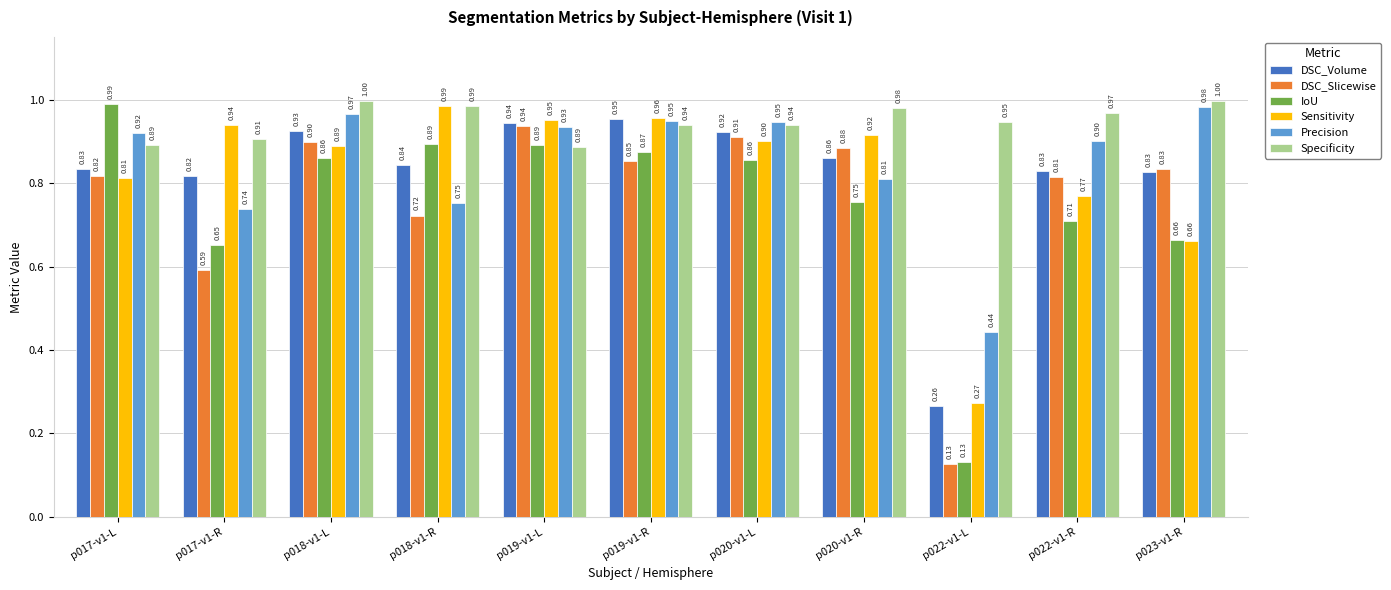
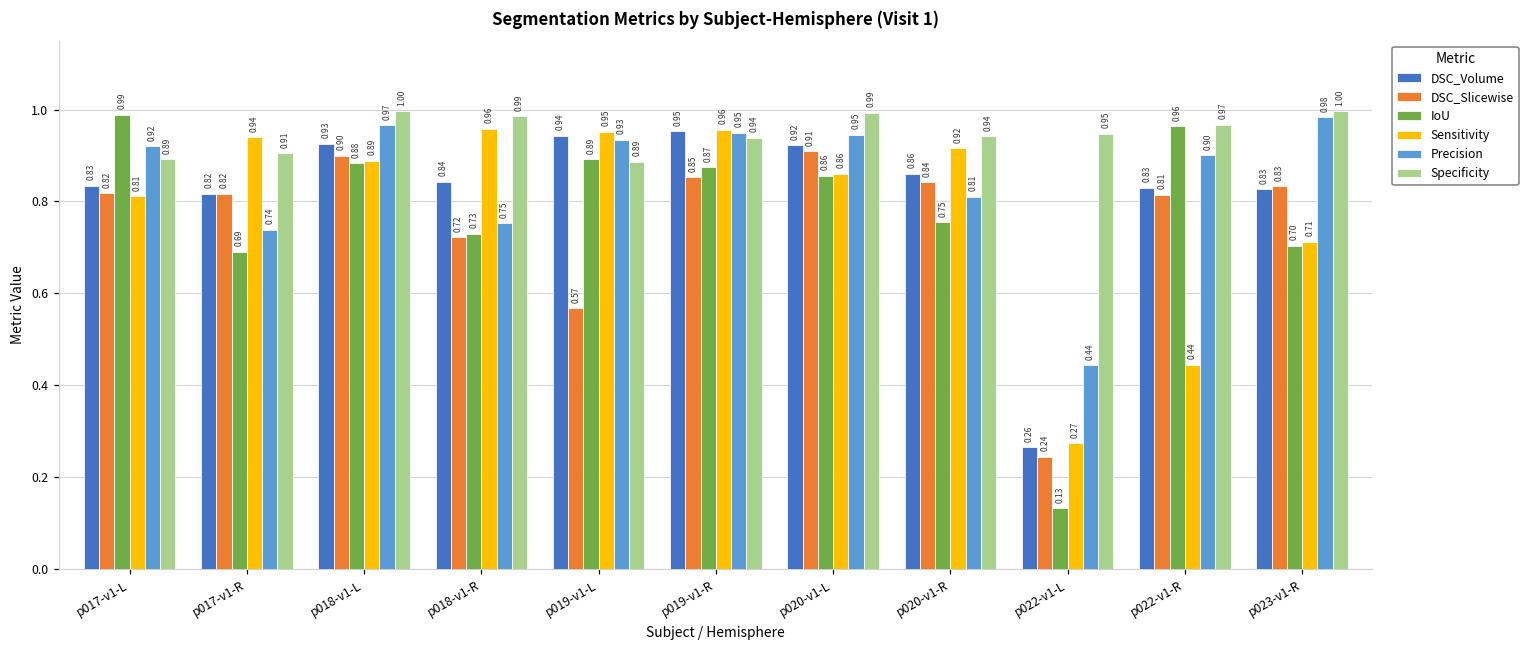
DSC_Slicewise, p017-v1-R: 0.59 -> 0.82
IoU, p017-v1-R: 0.65 -> 0.69
IoU, p018-v1-L: 0.86 -> 0.88
IoU, p018-v1-R: 0.89 -> 0.73
Sensitivity, p018-v1-R: 0.99 -> 0.96
DSC_Slicewise, p019-v1-L: 0.94 -> 0.57
Sensitivity, p020-v1-L: 0.90 -> 0.86
Specificity, p020-v1-L: 0.94 -> 0.99
DSC_Slicewise, p020-v1-R: 0.88 -> 0.84
Specificity, p020-v1-R: 0.98 -> 0.94
DSC_Slicewise, p022-v1-L: 0.13 -> 0.24
IoU, p022-v1-R: 0.71 -> 0.96
Sensitivity, p022-v1-R: 0.77 -> 0.44
IoU, p023-v1-R: 0.66 -> 0.70
Sensitivity, p023-v1-R: 0.66 -> 0.71
